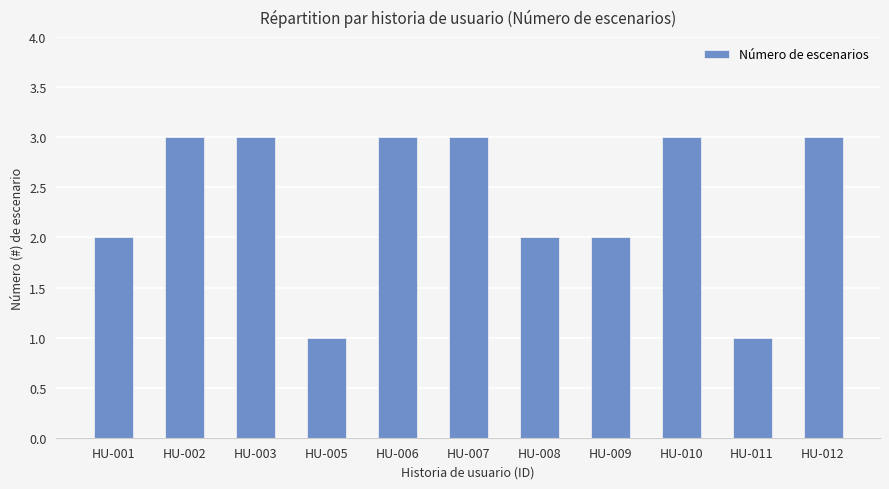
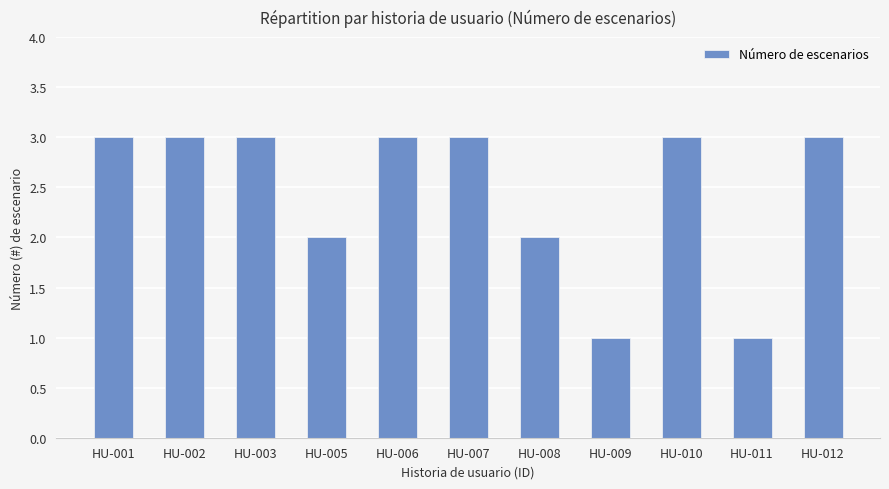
HU-001: 2 -> 3
HU-005: 1 -> 2
HU-009: 2 -> 1
